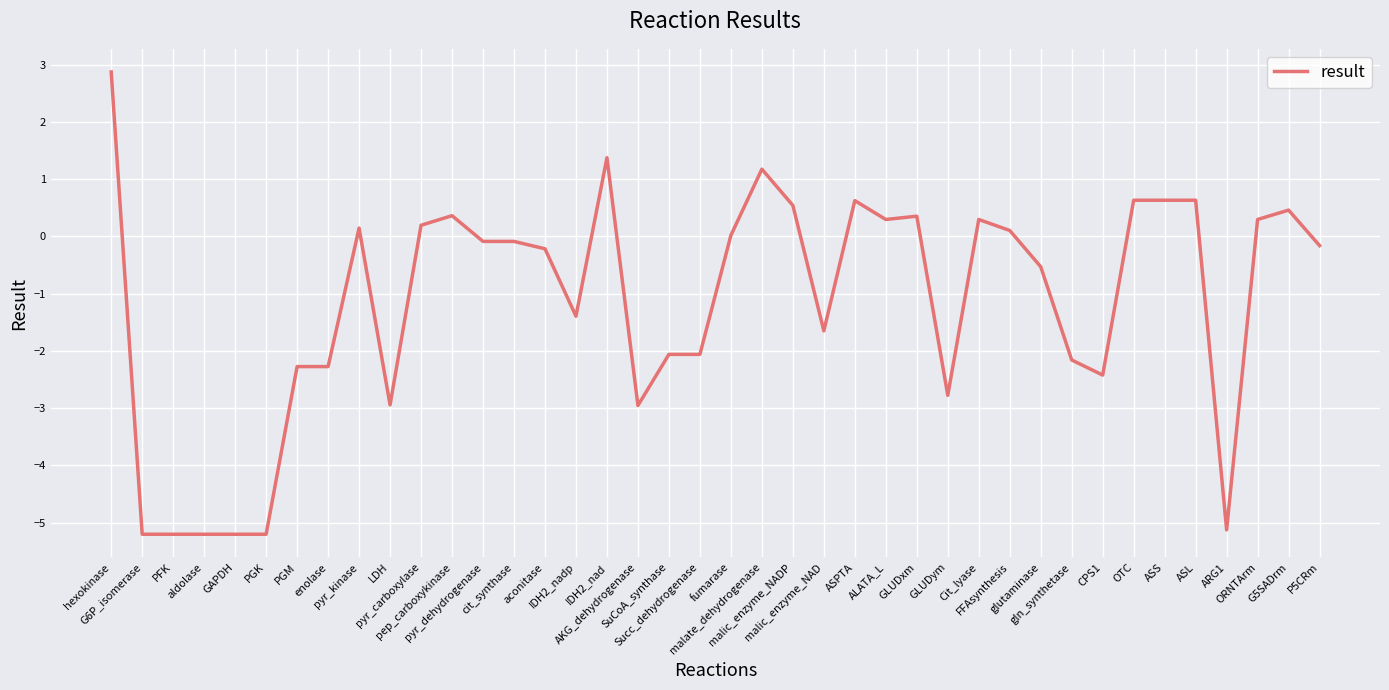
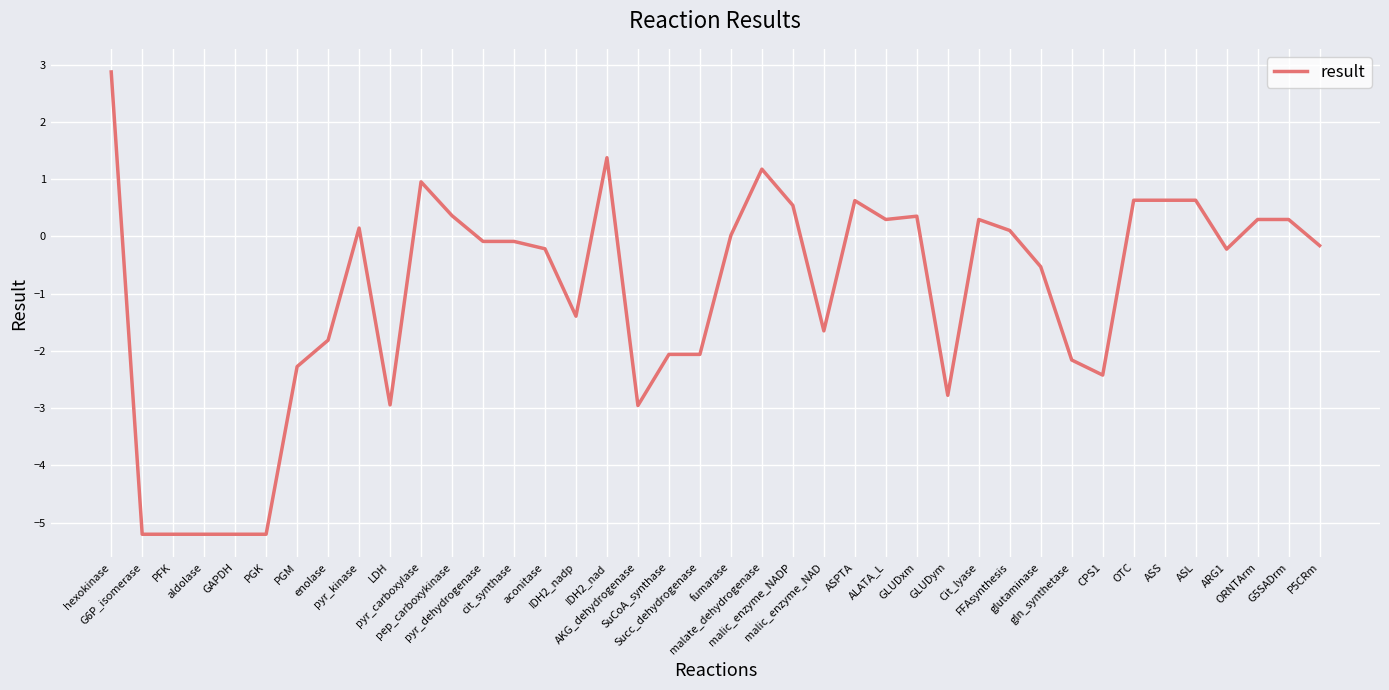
enolase: -2.3 -> -1.8
pyr_carboxylase: 0.2 -> 1.0
ARG1: -5.1 -> -0.2
G5SADrm: 0.5 -> 0.3
